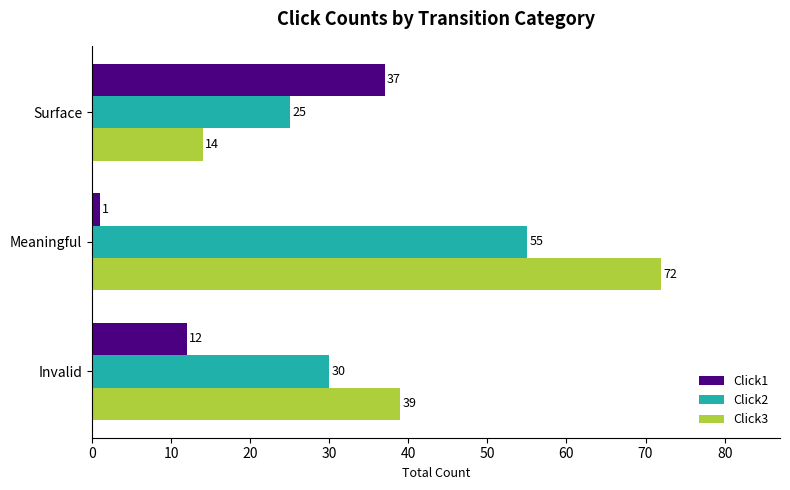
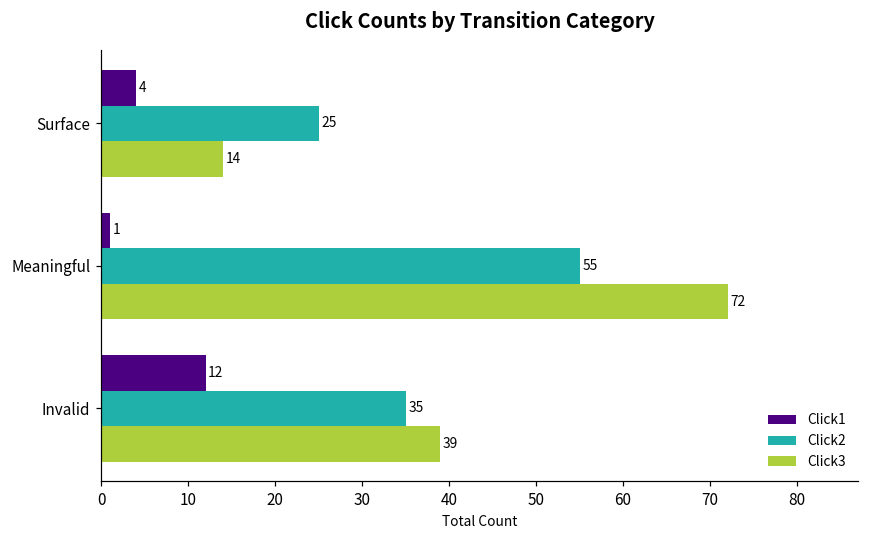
Click1, Surface: 37 -> 4
Click2, Invalid: 30 -> 35
